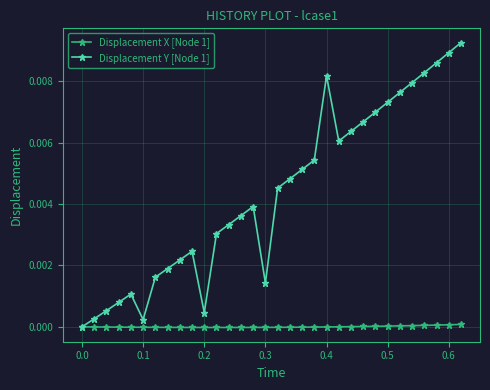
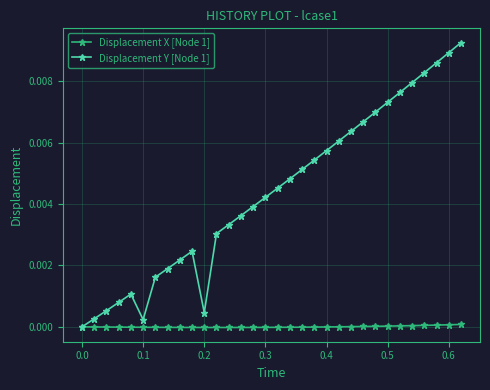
Displacement Y [Node 1], 0.3: 0.0014 -> 0.0042
Displacement Y [Node 1], 0.4: 0.0082 -> 0.0057
